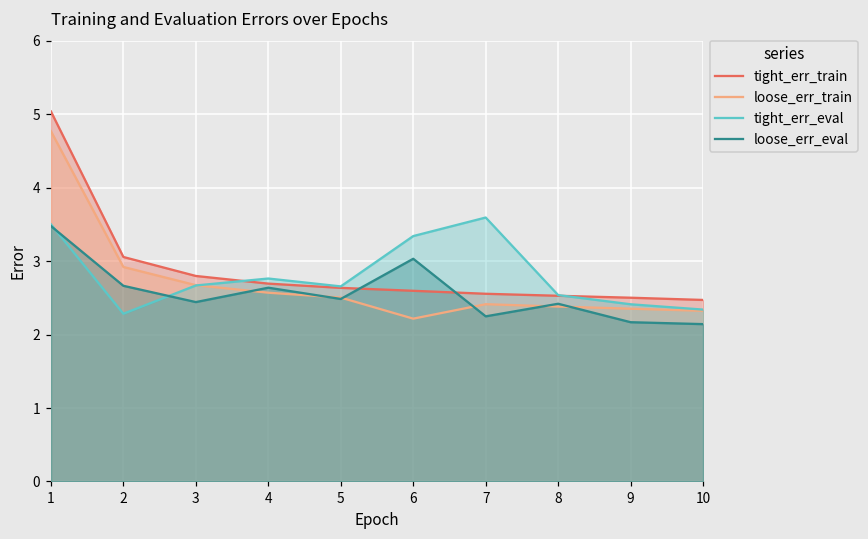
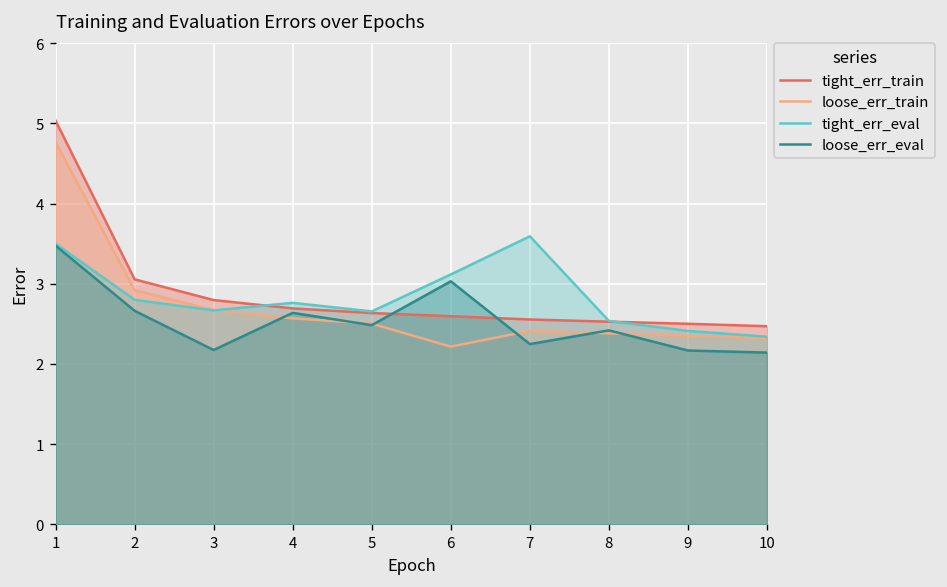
tight_err_eval, 2: 2.3 -> 2.8
loose_err_eval, 3: 2.4 -> 2.2
tight_err_eval, 6: 3.3 -> 3.1
